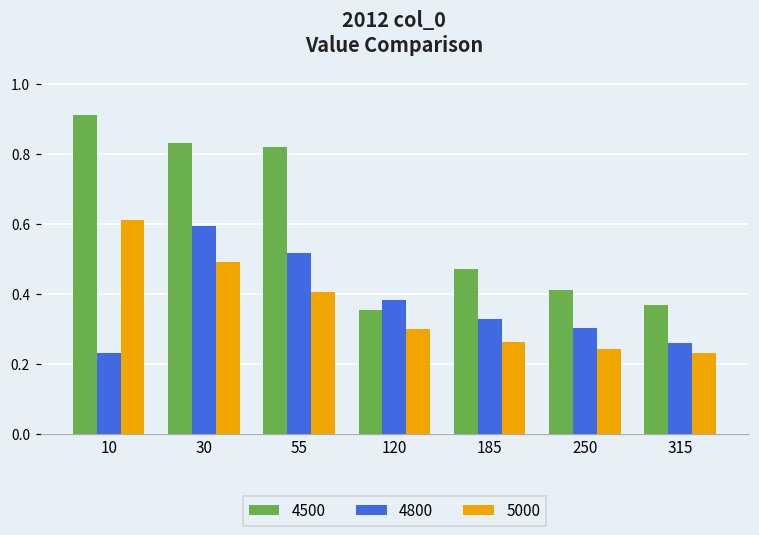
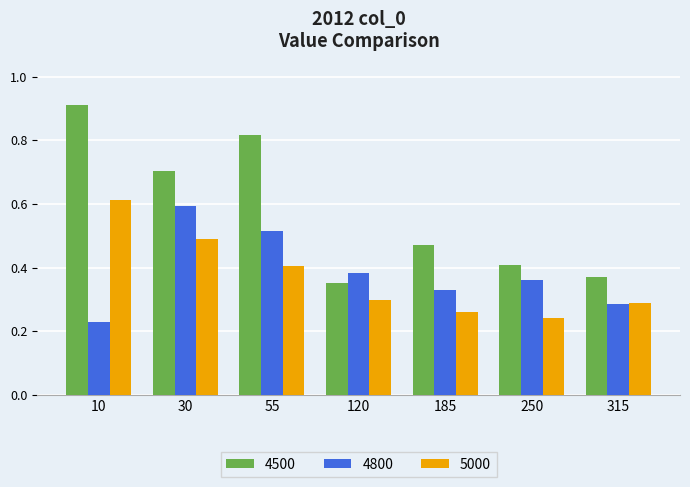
4500, 30: 0.83 -> 0.70
4800, 250: 0.30 -> 0.36
4800, 315: 0.26 -> 0.29
5000, 315: 0.23 -> 0.29
